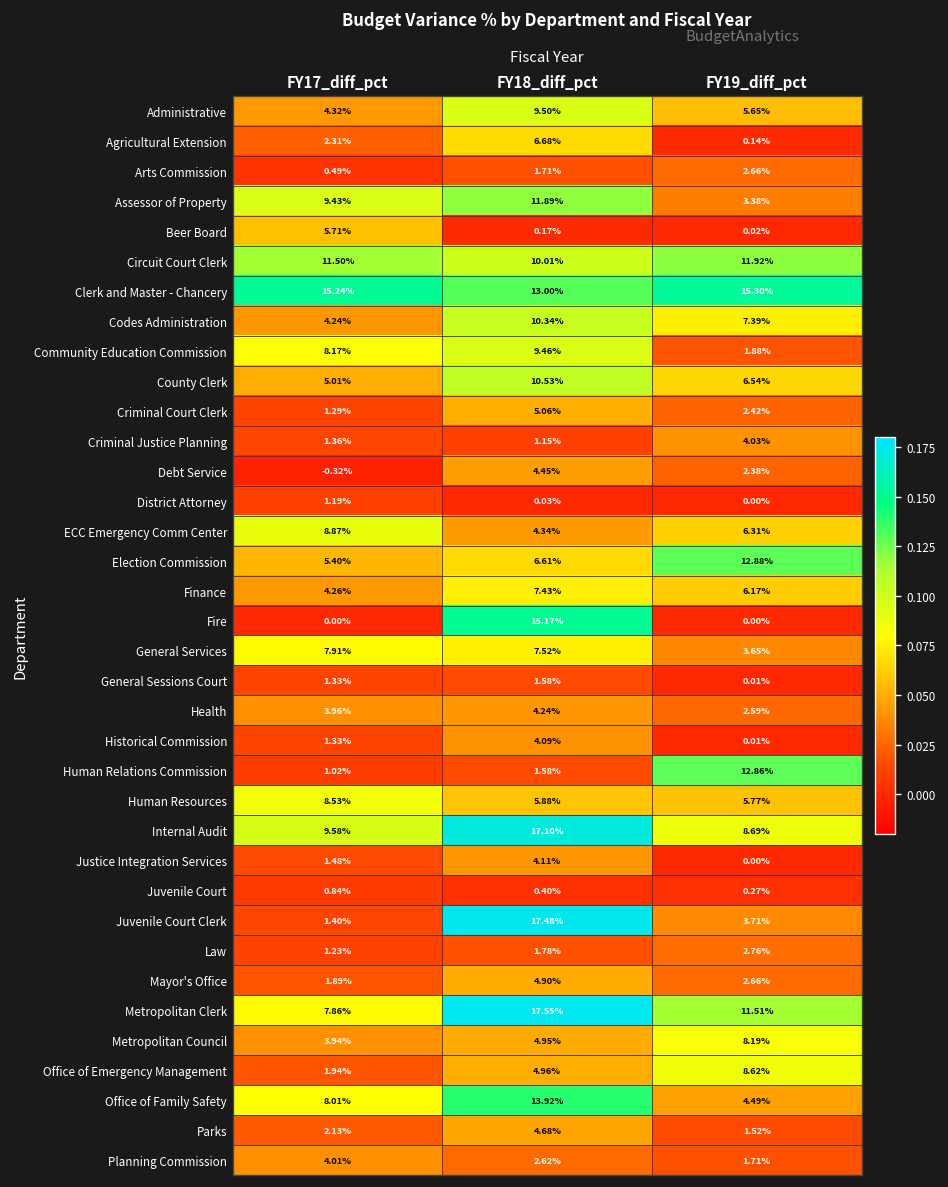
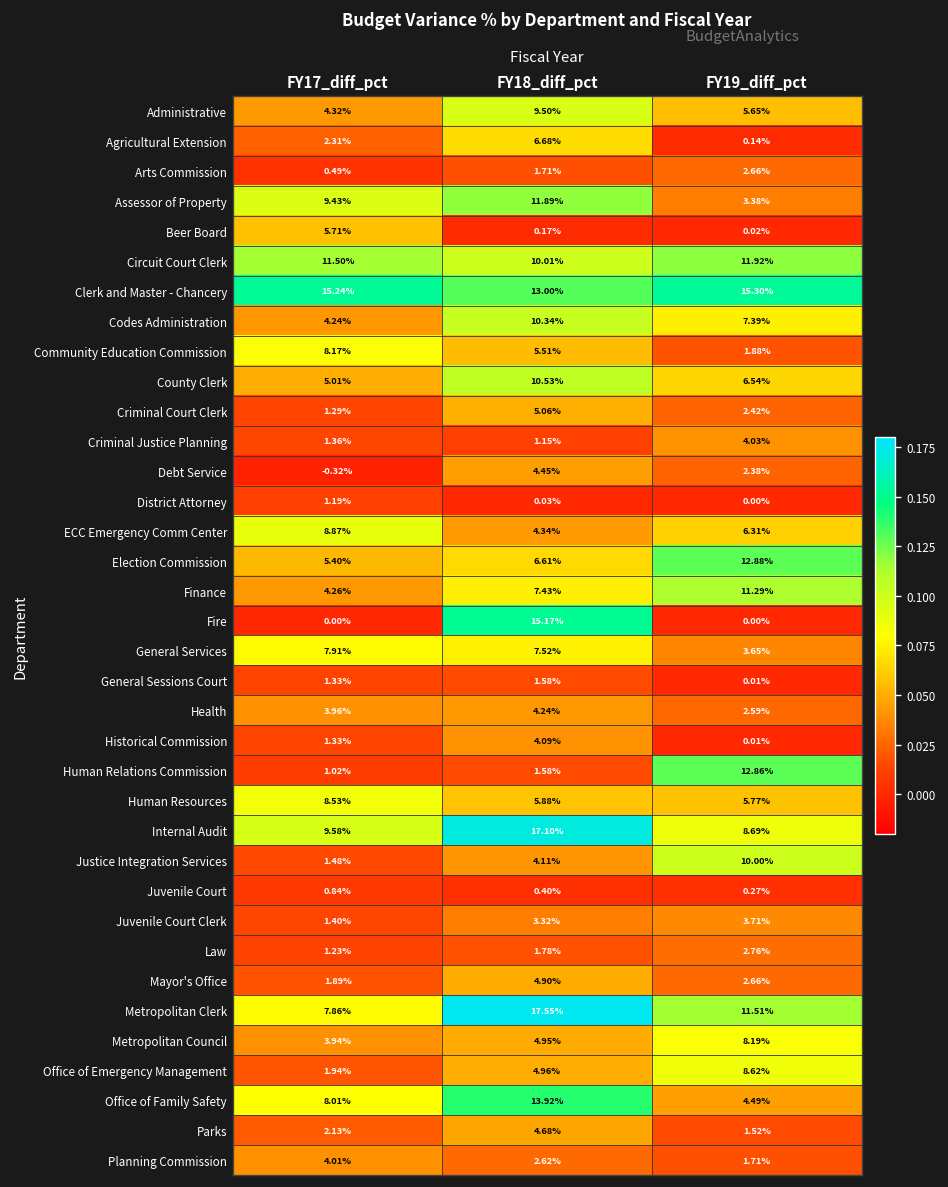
Community Education Commission, FY18_diff_pct: 9.46% -> 5.51%
Finance, FY19_diff_pct: 6.17% -> 11.29%
Justice Integration Services, FY19_diff_pct: 0.00% -> 10.00%
Juvenile Court Clerk, FY18_diff_pct: 17.48% -> 3.32%
